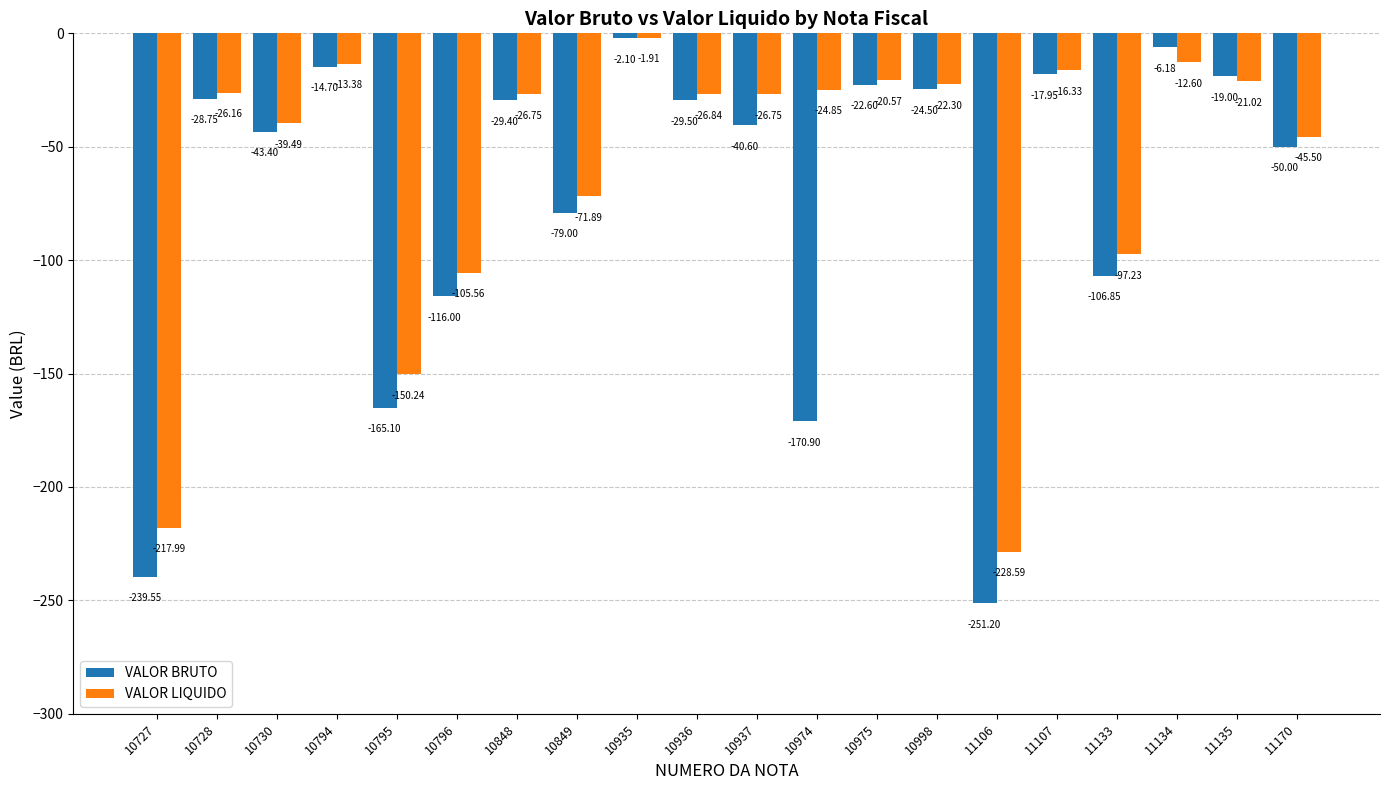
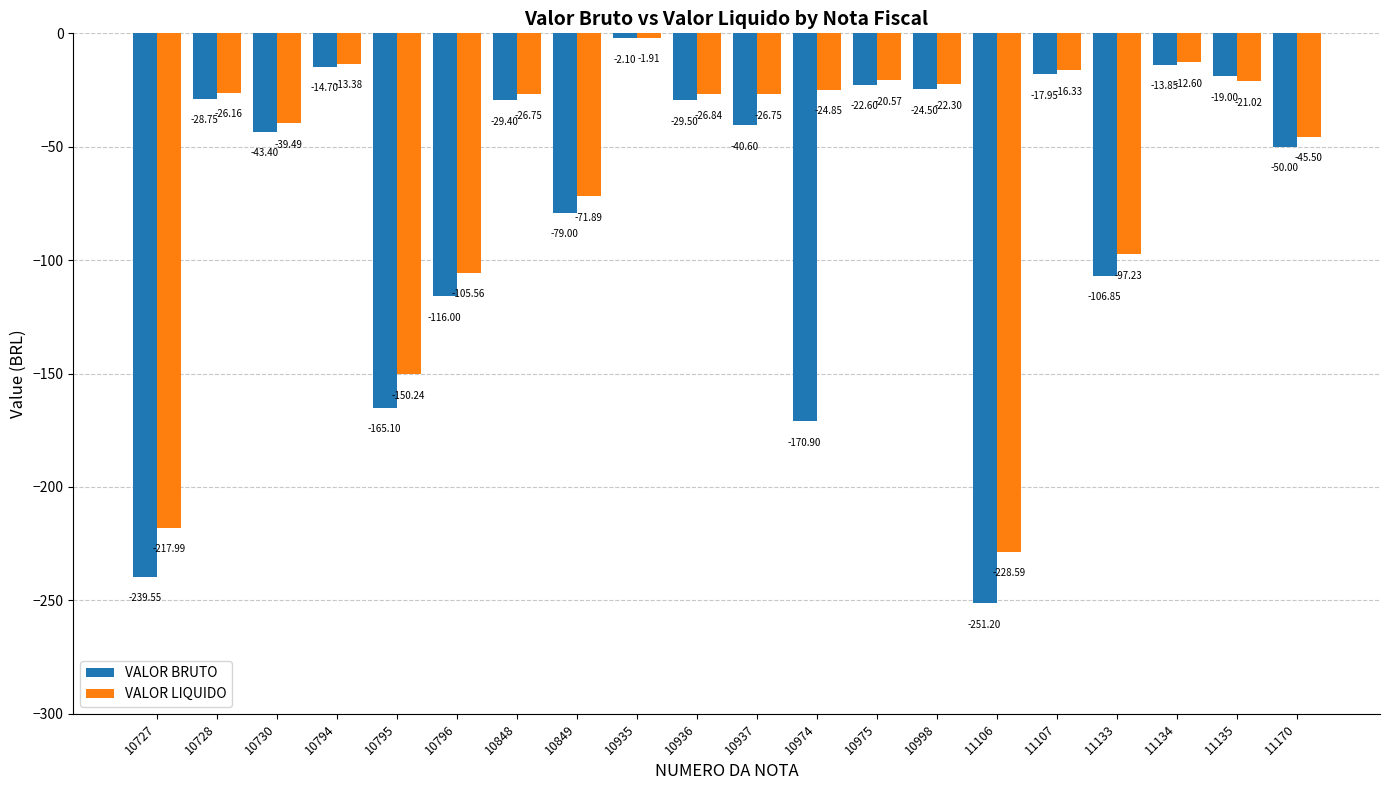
VALOR BRUTO, 11134: -6.18 -> -13.85
